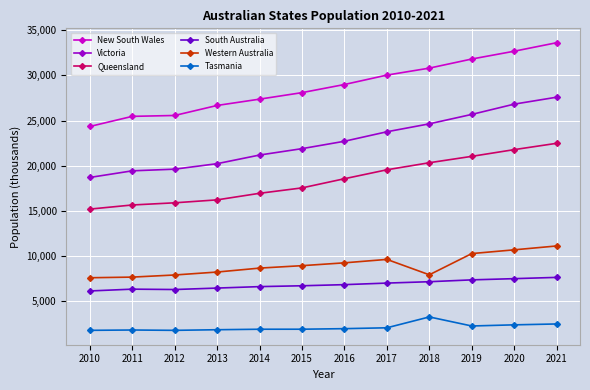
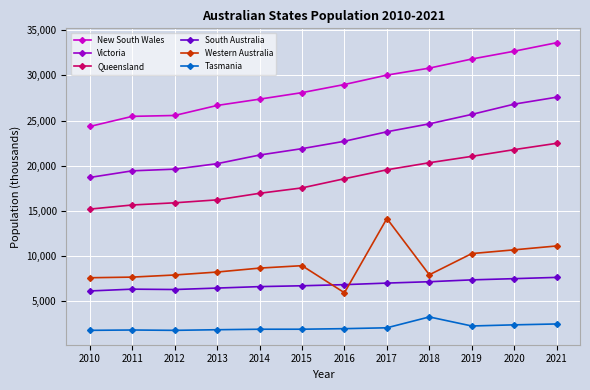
Western Australia, 2016: 9,000 -> 6,000
Western Australia, 2017: 10,000 -> 14,000
